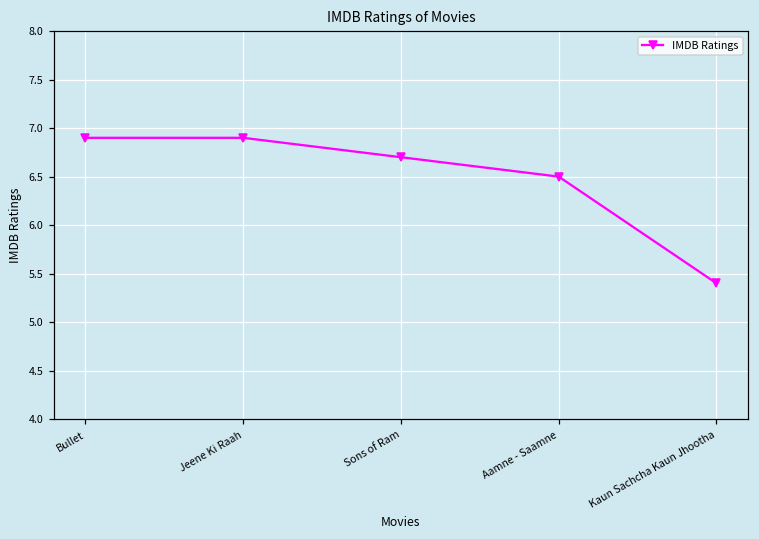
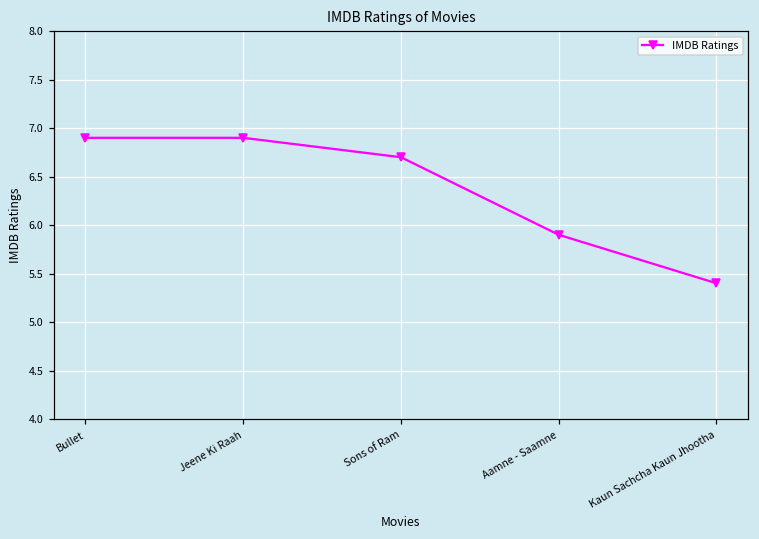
Aamne - Saamne: 6.5 -> 5.9
